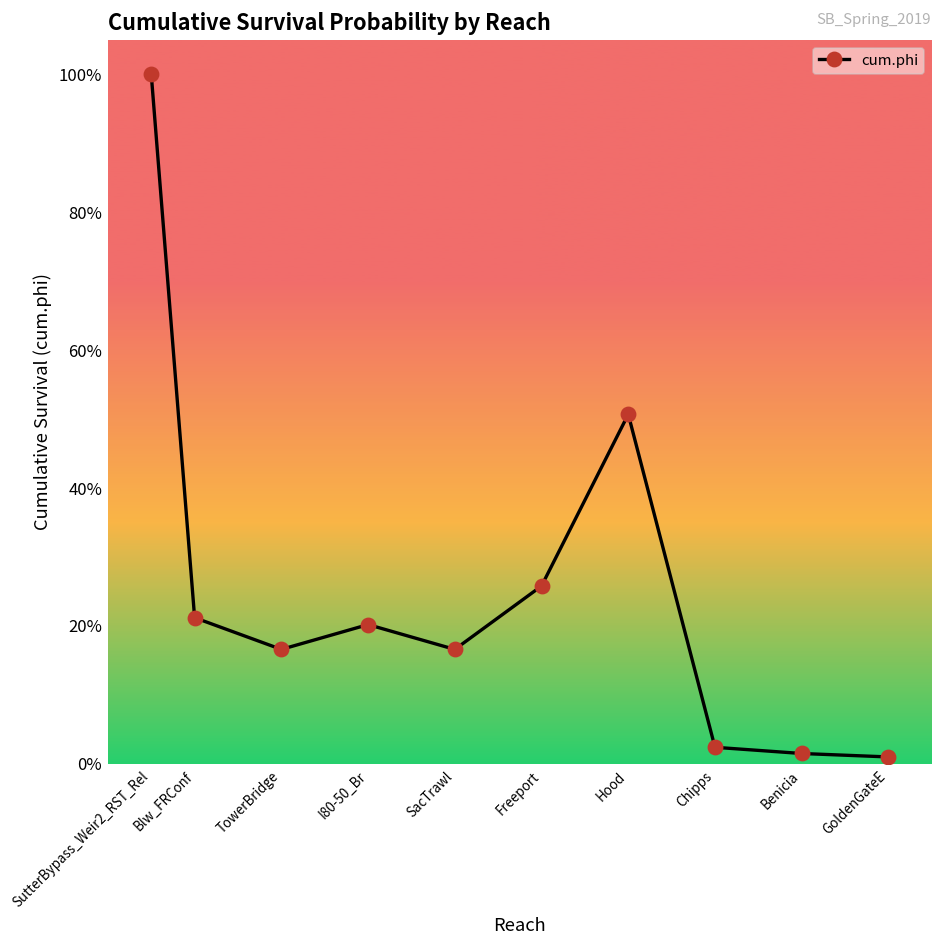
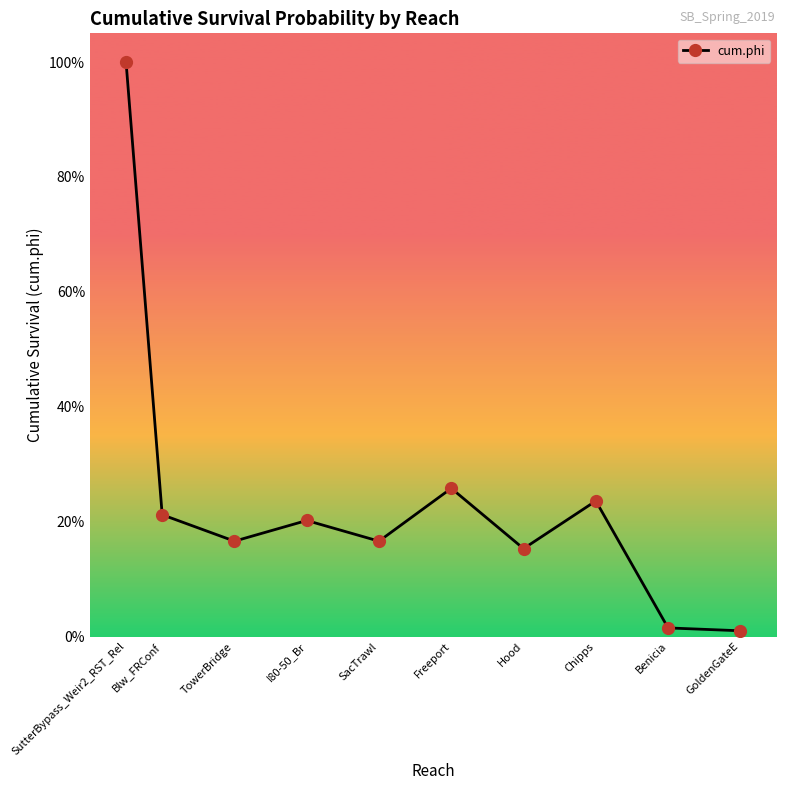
Hood: 51% -> 15%
Chipps: 2% -> 24%
